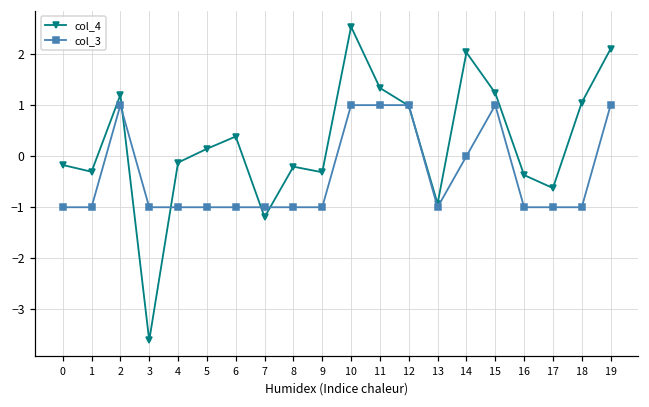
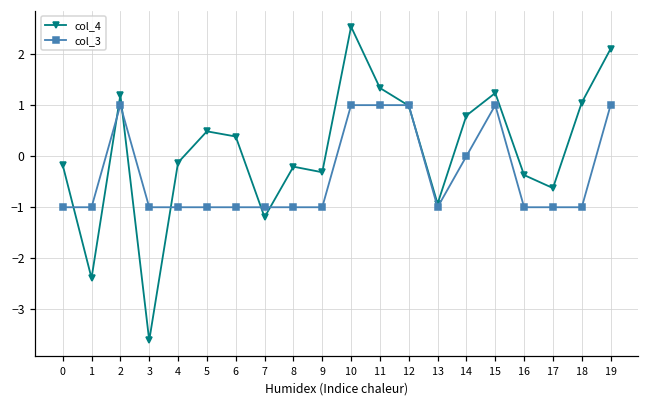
col_4, 1: -0.3 -> -2.4
col_4, 5: 0.1 -> 0.5
col_4, 14: 2.0 -> 0.8
